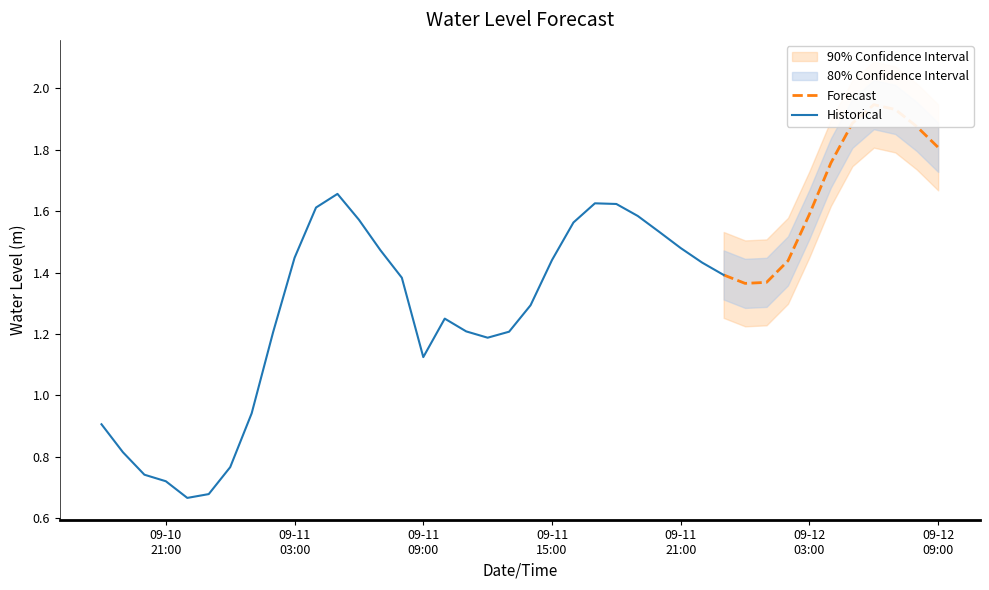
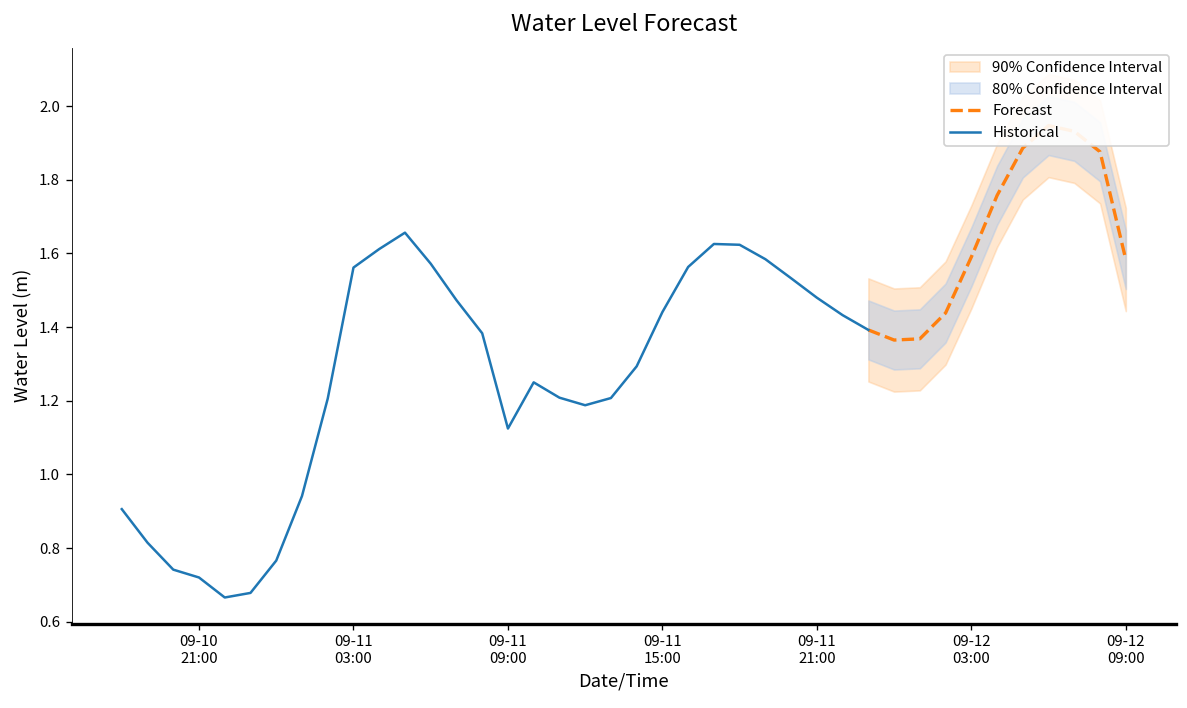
Historical, 09-11 03:00: 1.45 -> 1.56
Forecast, 09-12 09:00: 1.81 -> 1.58
